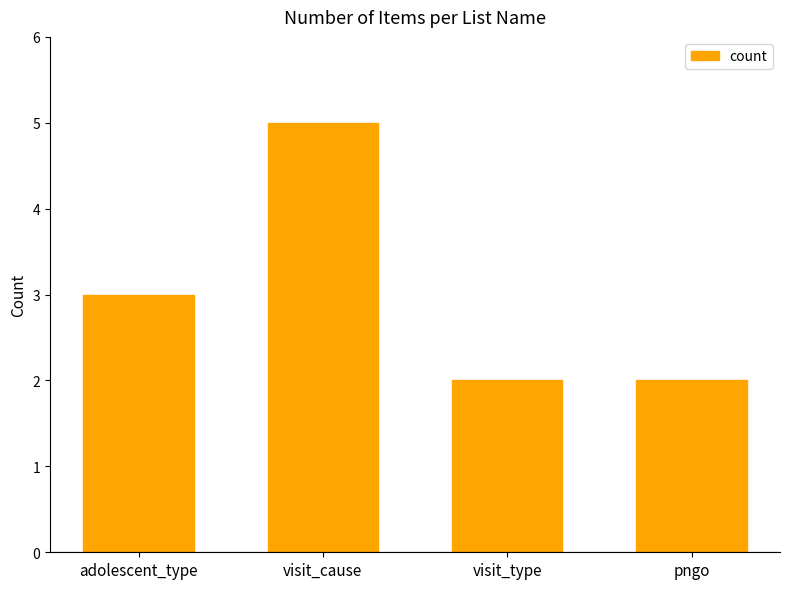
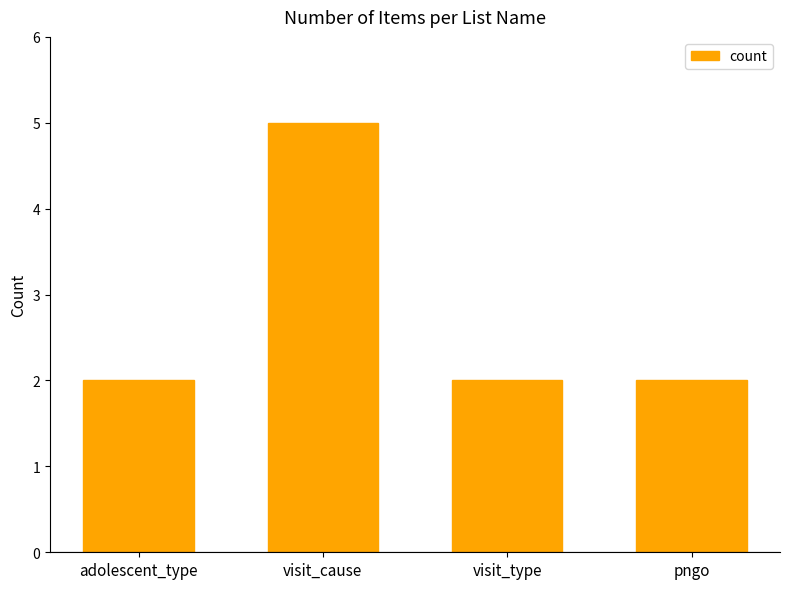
adolescent_type: 3 -> 2
